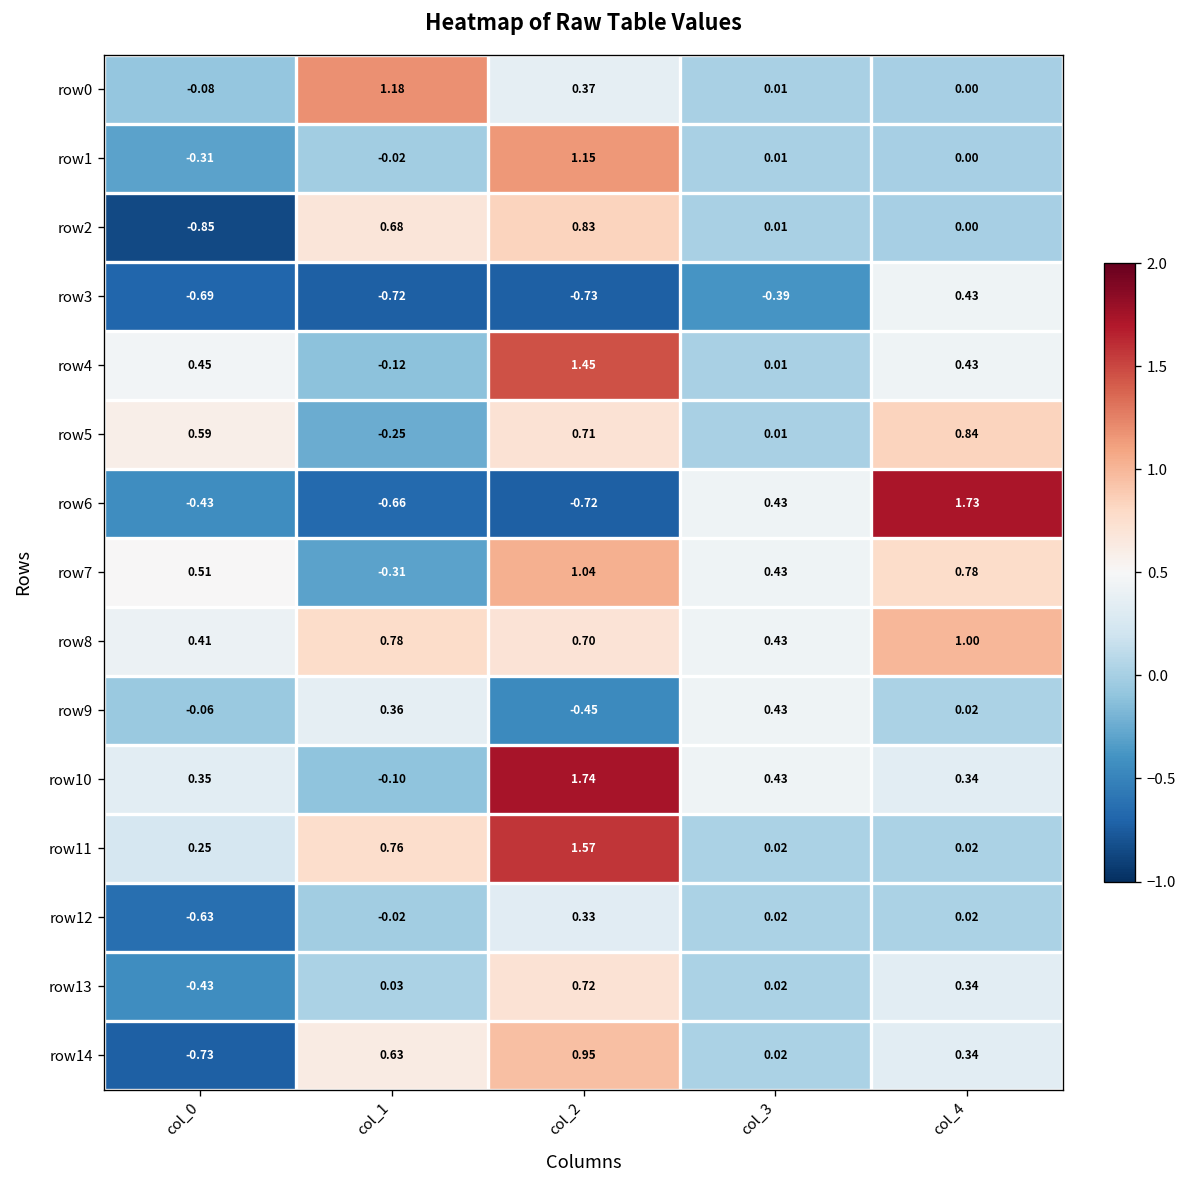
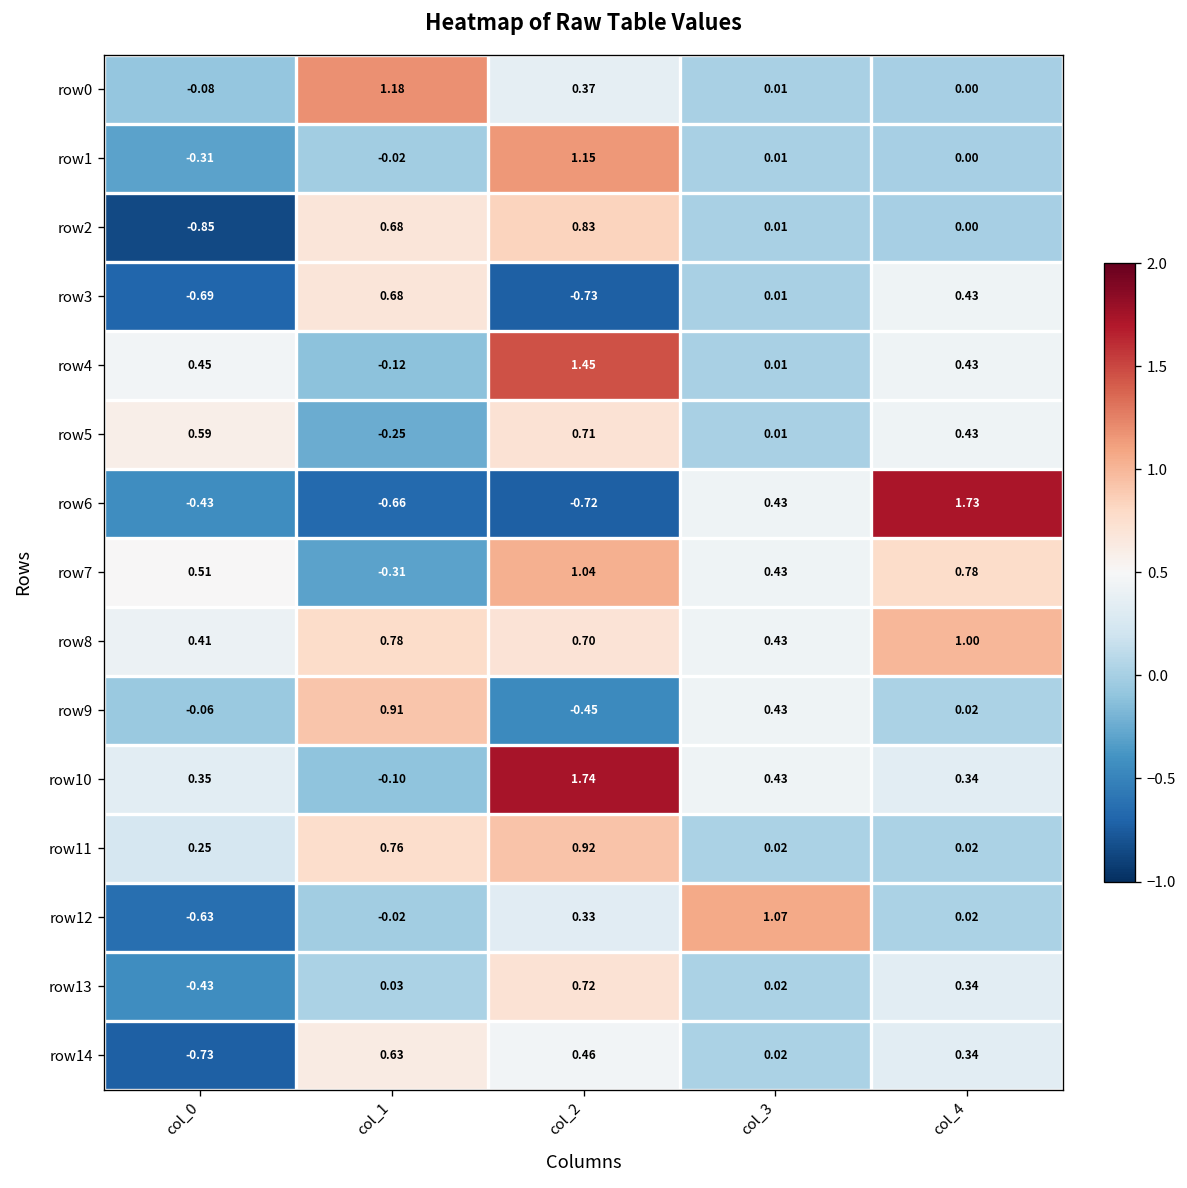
row3, col_1: -0.72 -> 0.68
row3, col_3: -0.39 -> 0.01
row5, col_4: 0.84 -> 0.43
row9, col_1: 0.36 -> 0.91
row11, col_2: 1.57 -> 0.92
row12, col_3: 0.02 -> 1.07
row14, col_2: 0.95 -> 0.46
